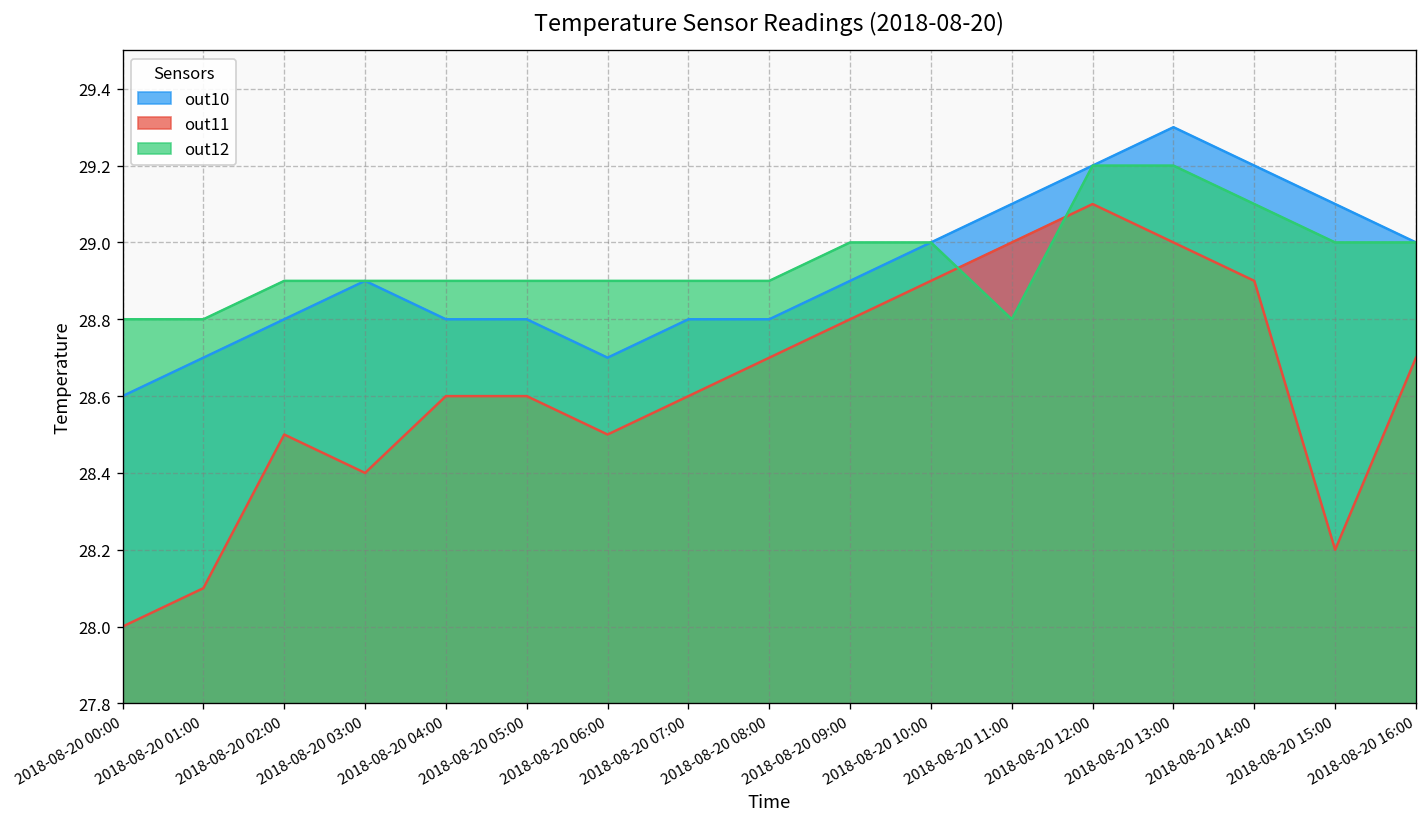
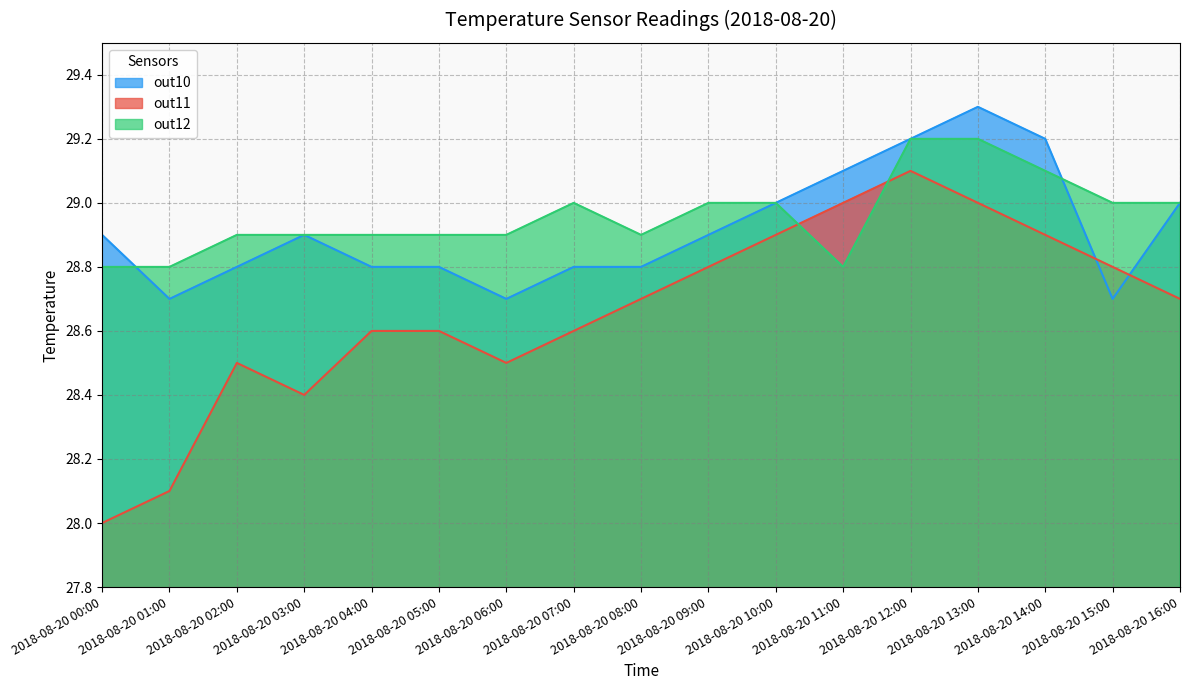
out10, 2018-08-20 00:00: 28.6 -> 28.9
out12, 2018-08-20 07:00: 28.9 -> 29.0
out10, 2018-08-20 15:00: 29.1 -> 28.7
out11, 2018-08-20 15:00: 28.2 -> 28.8
